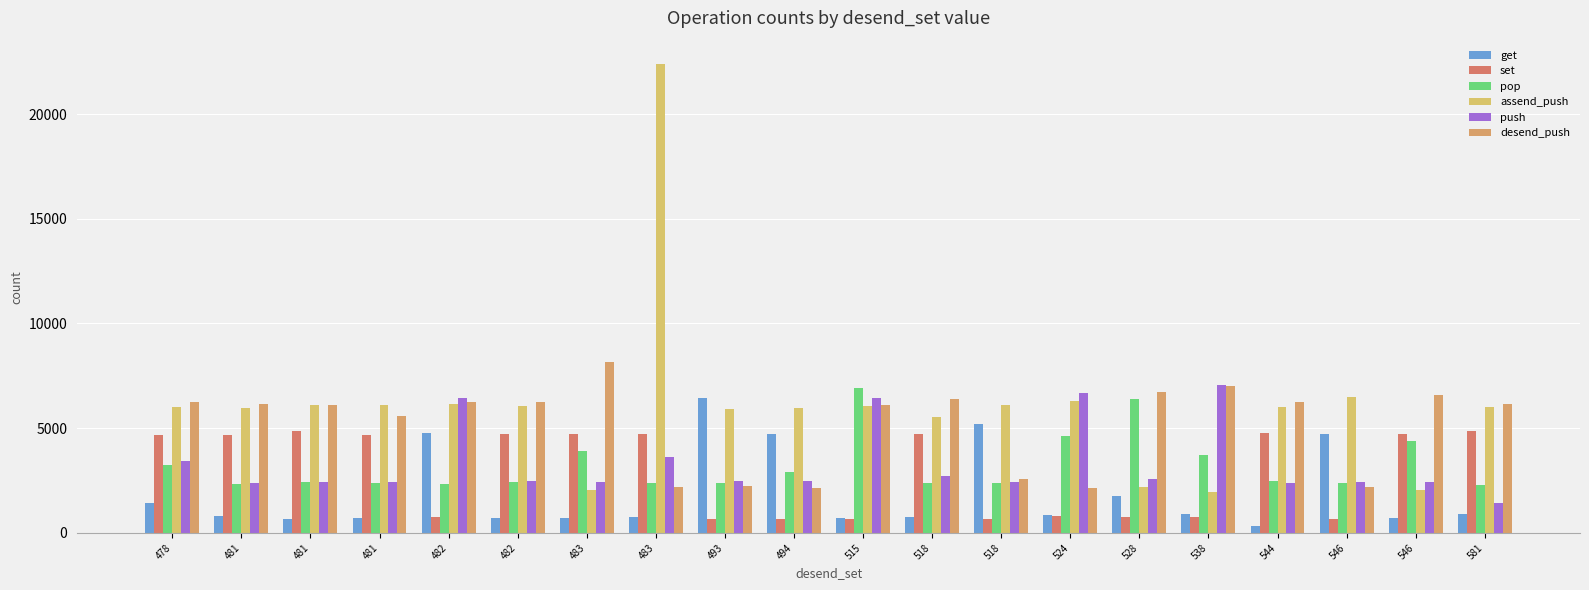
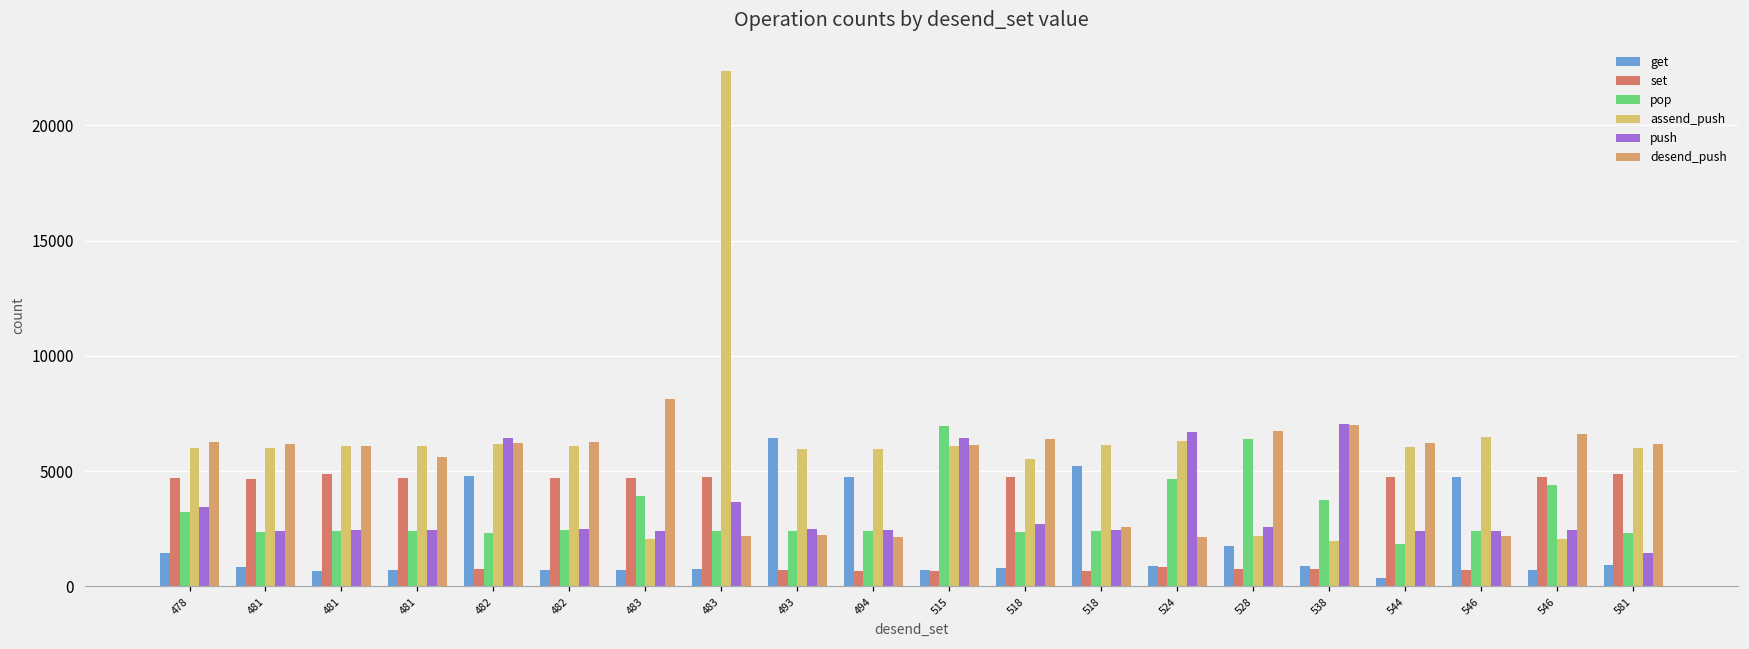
pop, 494: 2900 -> 2400
pop, 544: 2500 -> 1900
